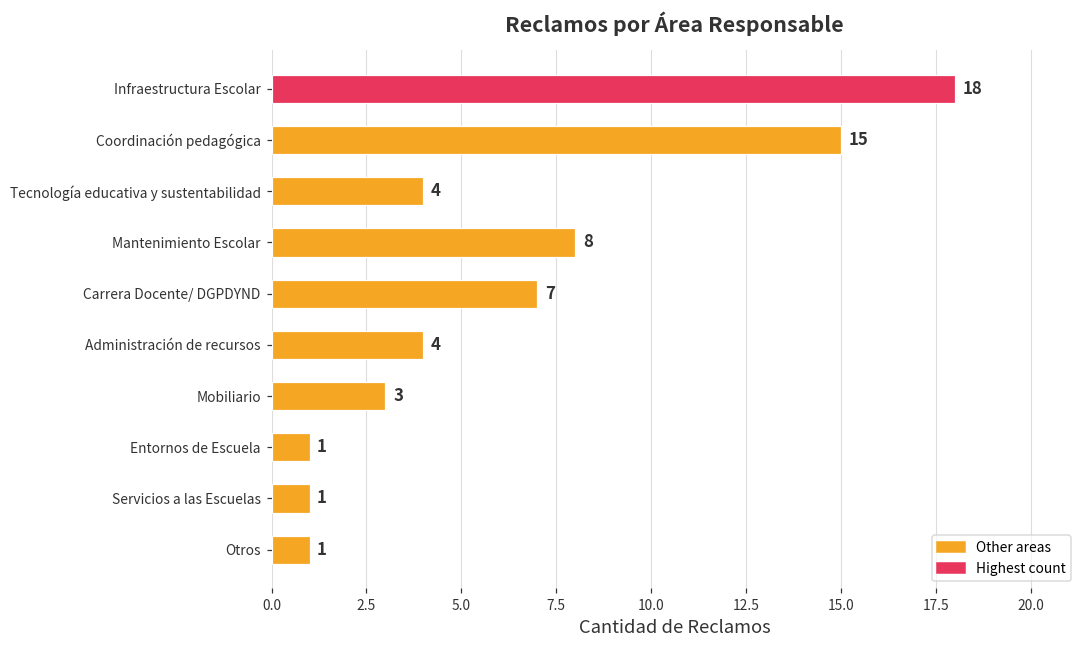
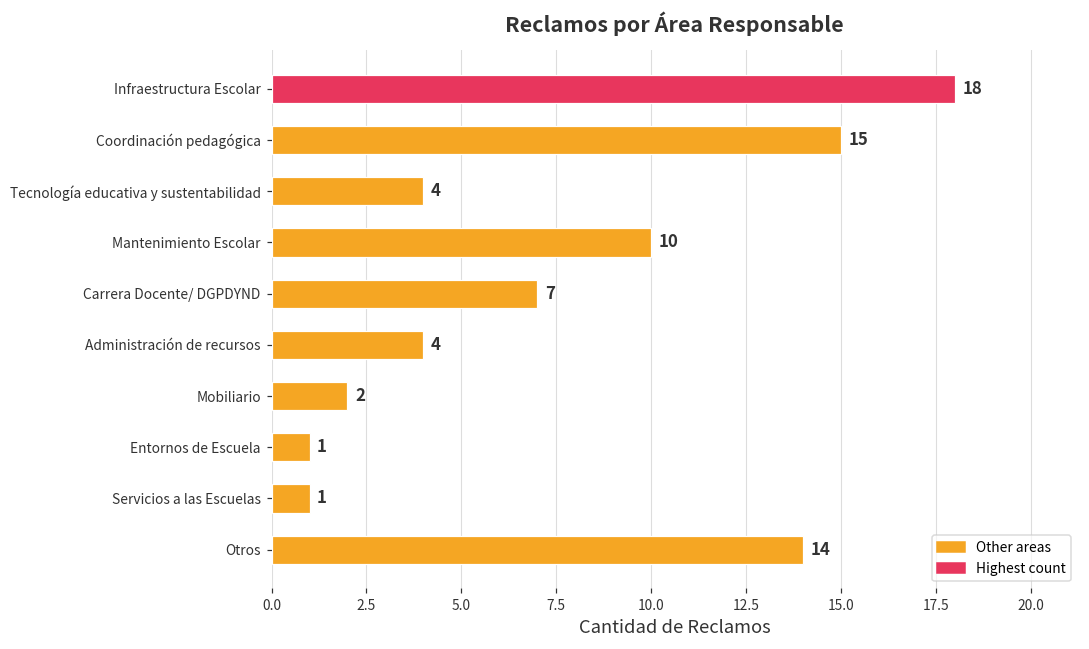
Mantenimiento Escolar: 8 -> 10
Mobiliario: 3 -> 2
Otros: 1 -> 14
